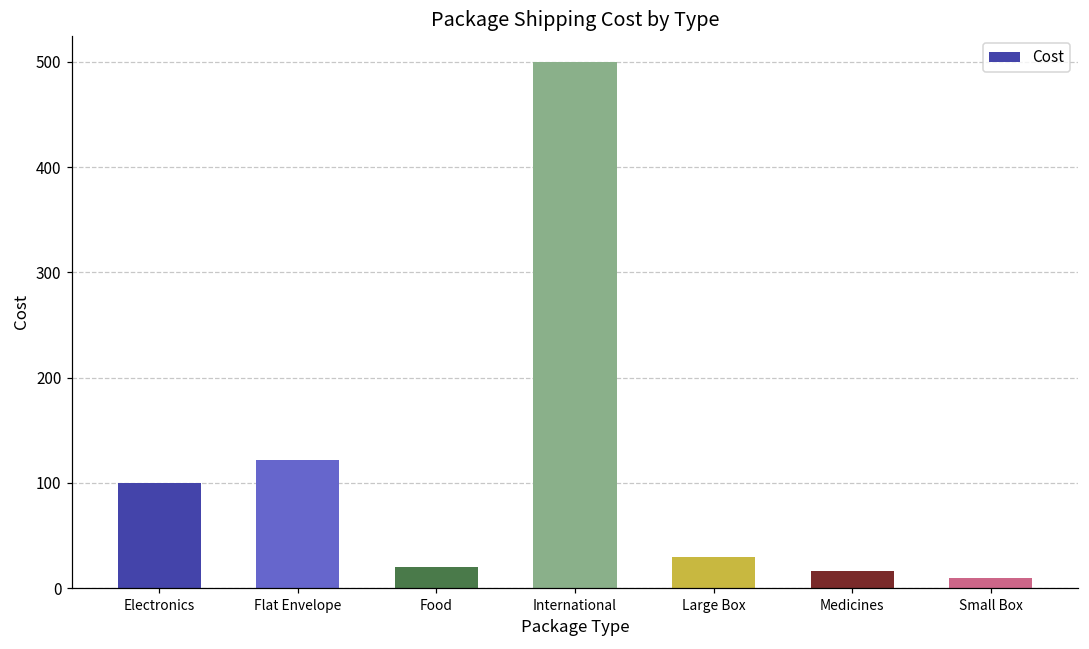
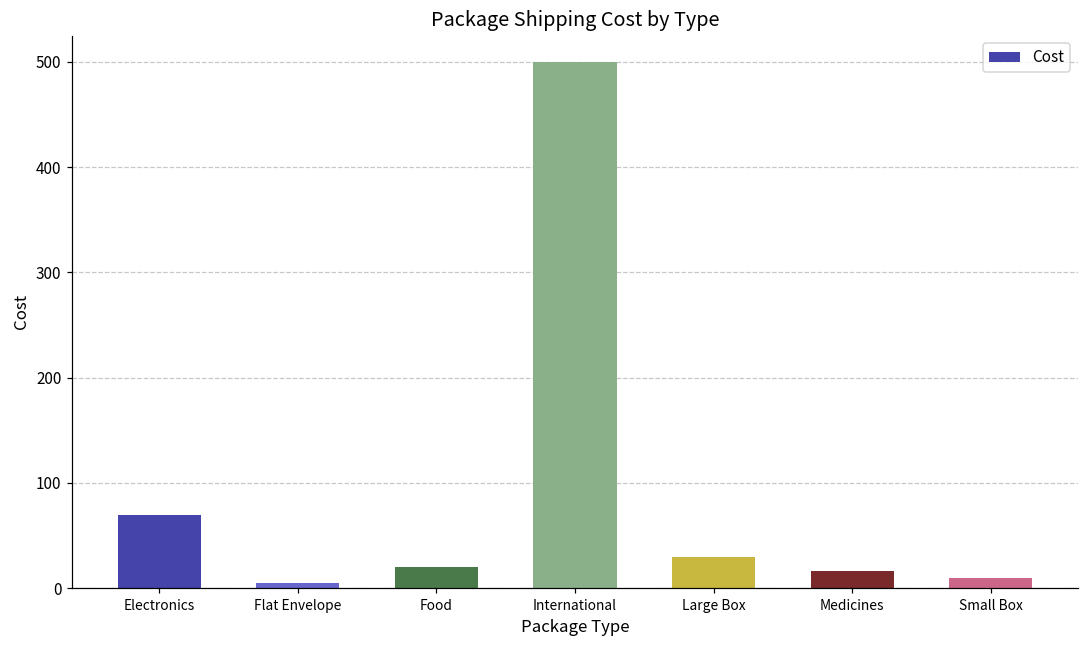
Electronics: 100 -> 70
Flat Envelope: 120 -> 10
